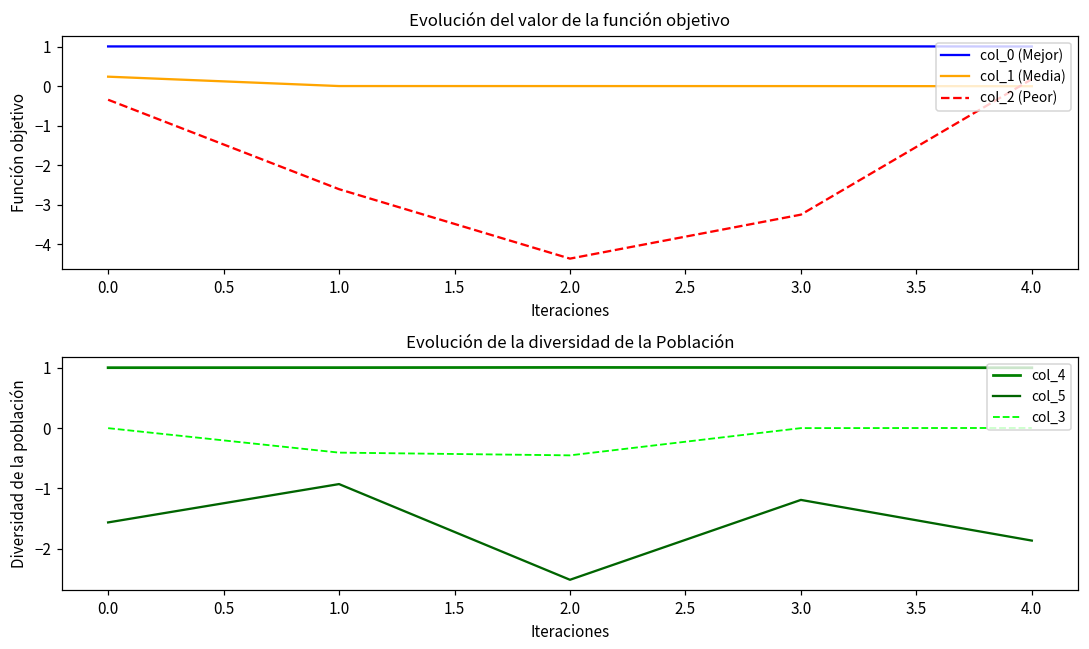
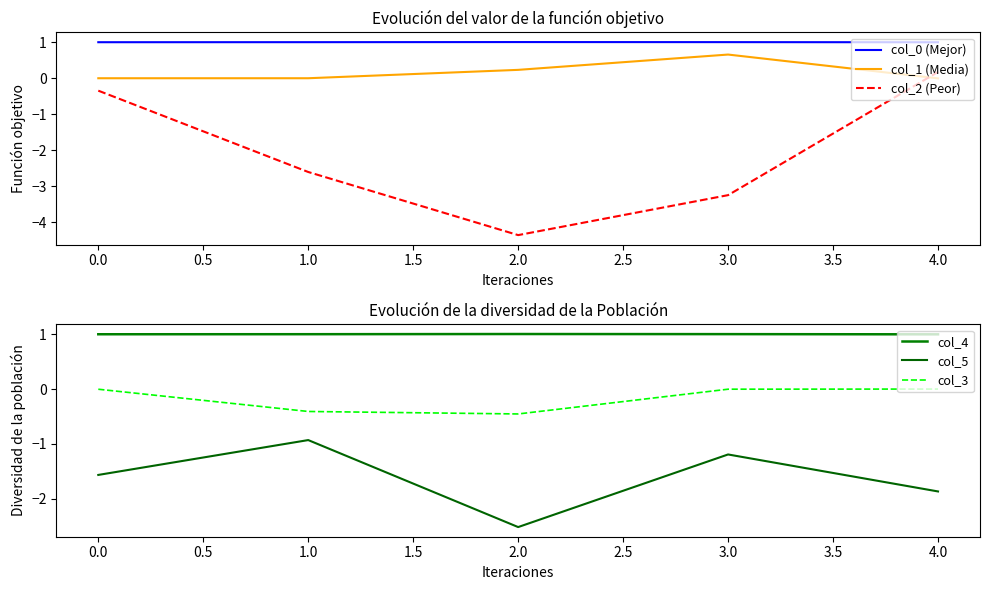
Evolución del valor de la función objetivo, col_1 (Media), 0.0: 0.2 -> 0.0
Evolución del valor de la función objetivo, col_1 (Media), 2.0: 0.0 -> 0.2
Evolución del valor de la función objetivo, col_1 (Media), 3.0: 0.0 -> 0.7
